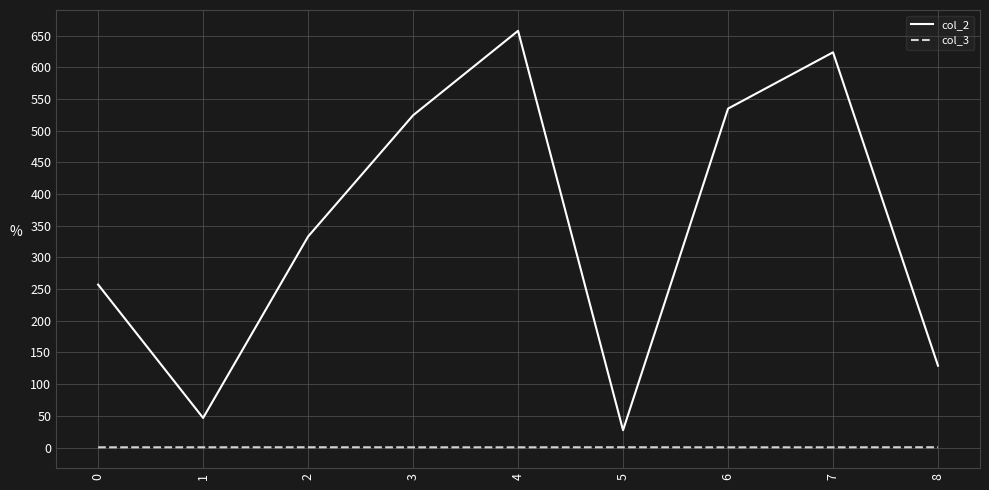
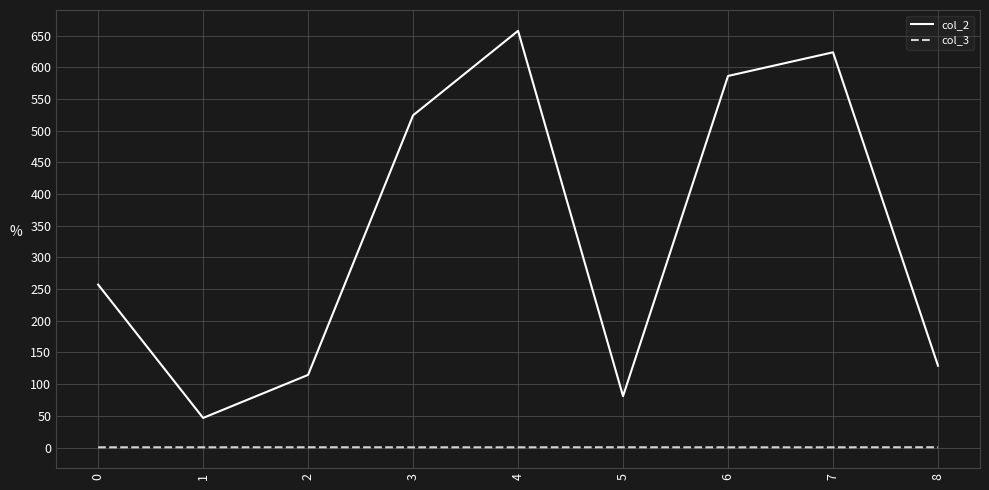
col_2, 2: 330 -> 110
col_2, 5: 30 -> 80
col_2, 6: 530 -> 590
